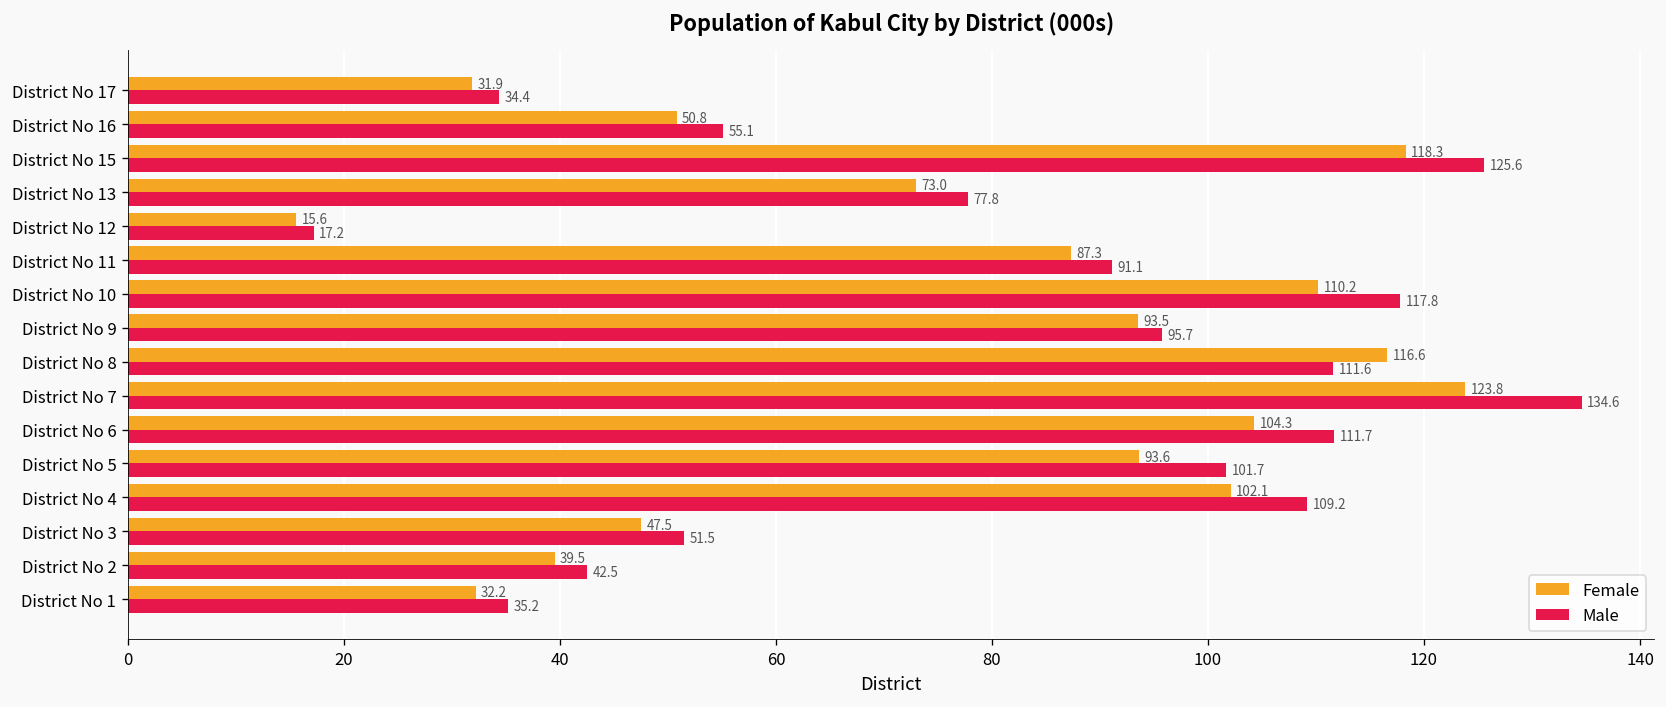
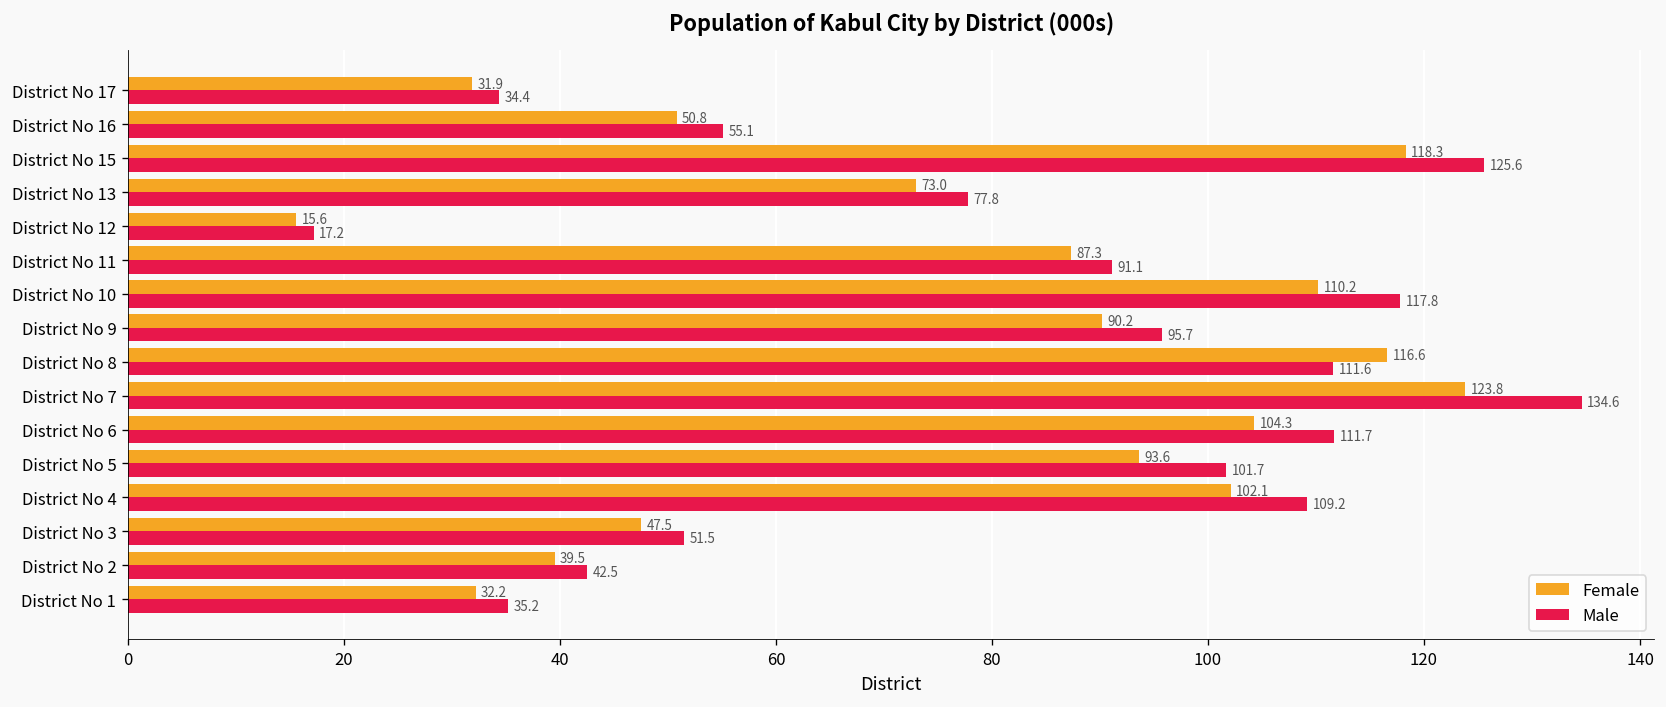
Female, District No 9: 93.5 -> 90.2
